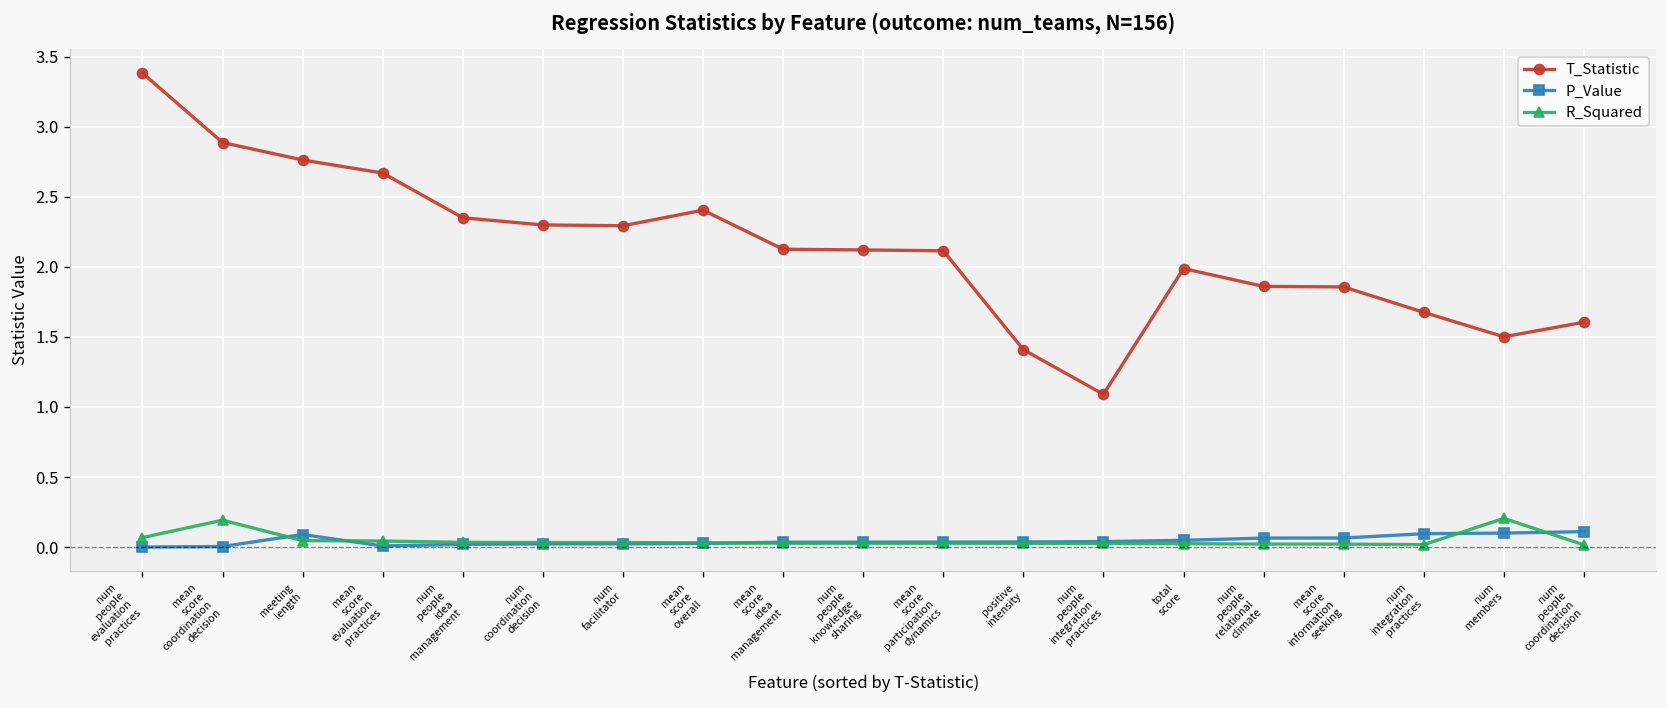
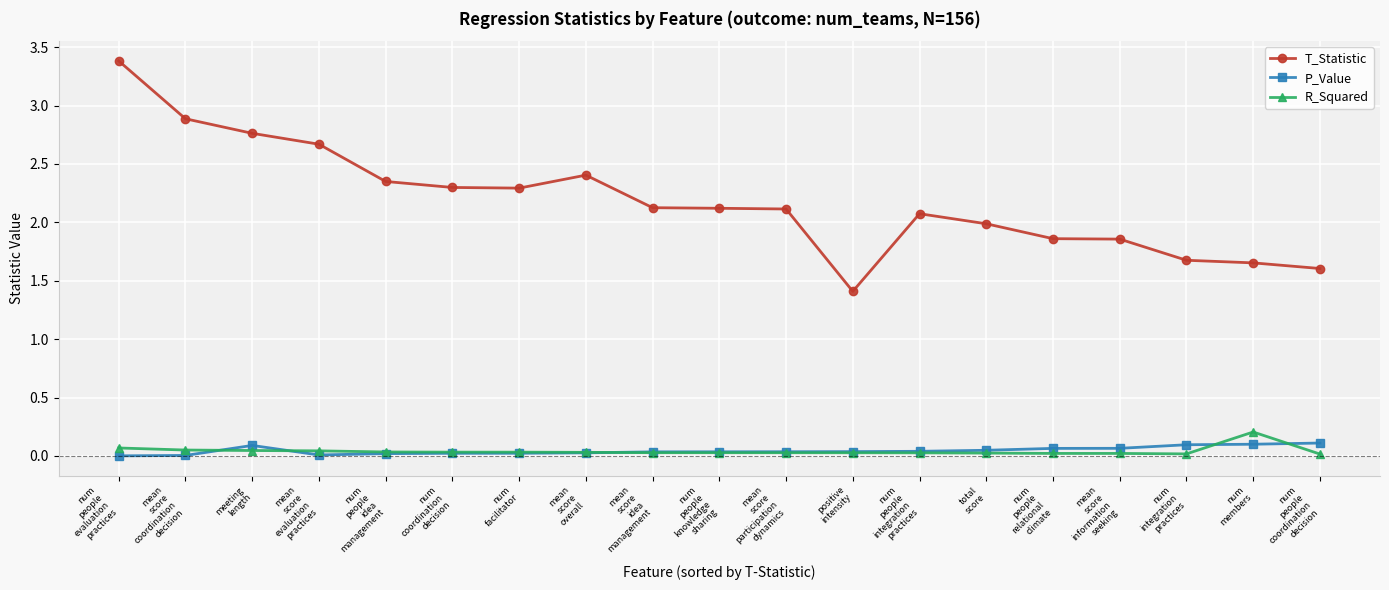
R_Squared, mean score coordination decision: 0.19 -> 0.05
T_Statistic, num people integration practices: 1.09 -> 2.07
T_Statistic, num members: 1.50 -> 1.65
